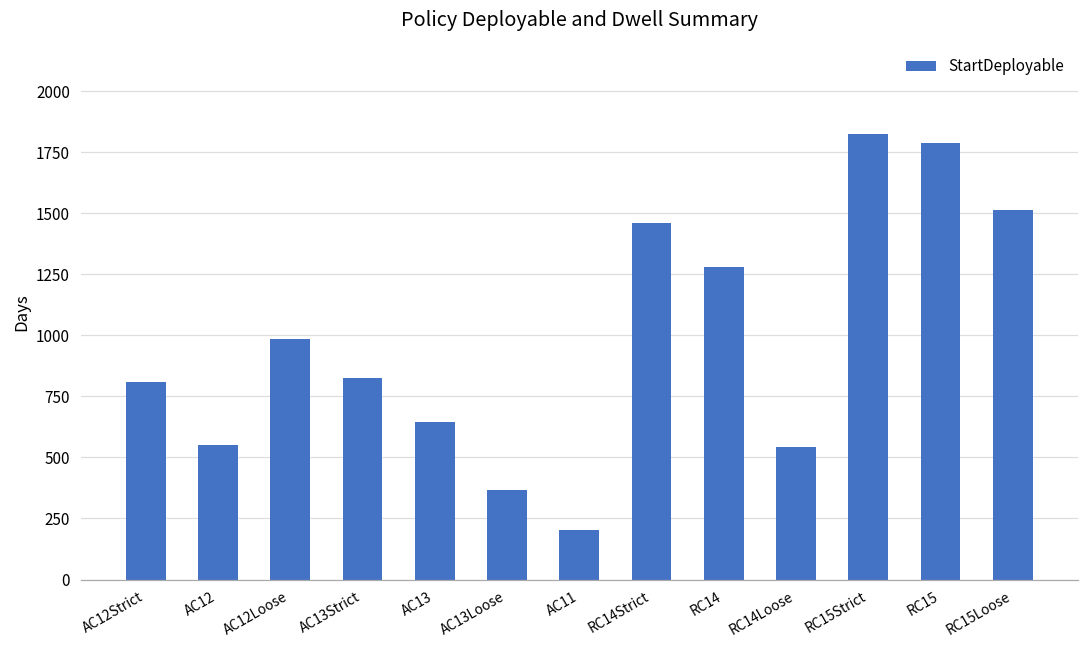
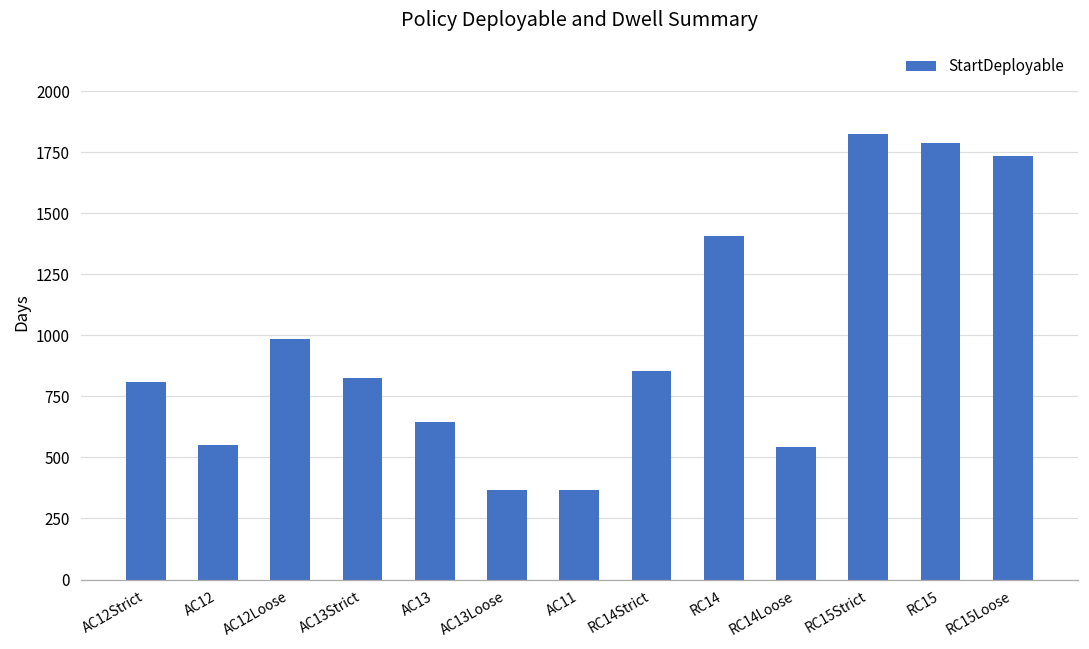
AC11: 200 -> 370
RC14Strict: 1460 -> 850
RC14: 1280 -> 1410
RC15Loose: 1510 -> 1740
